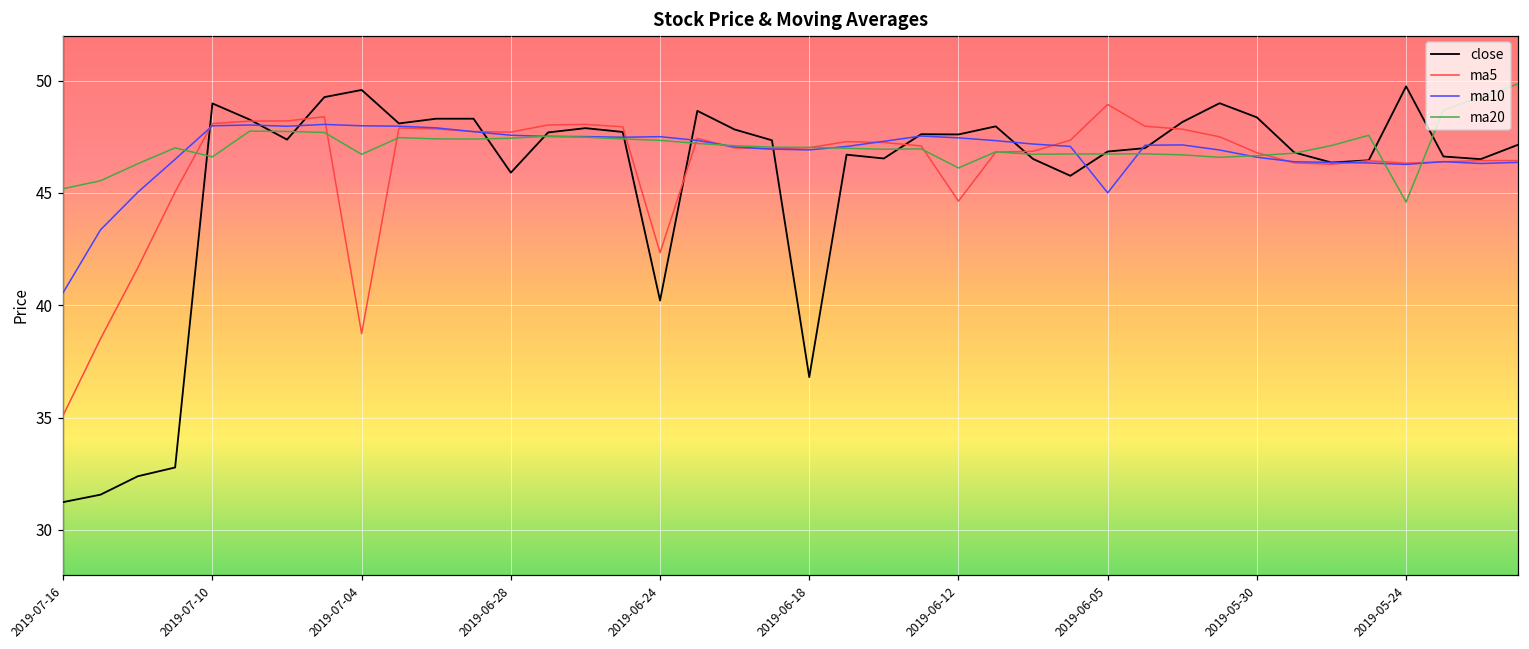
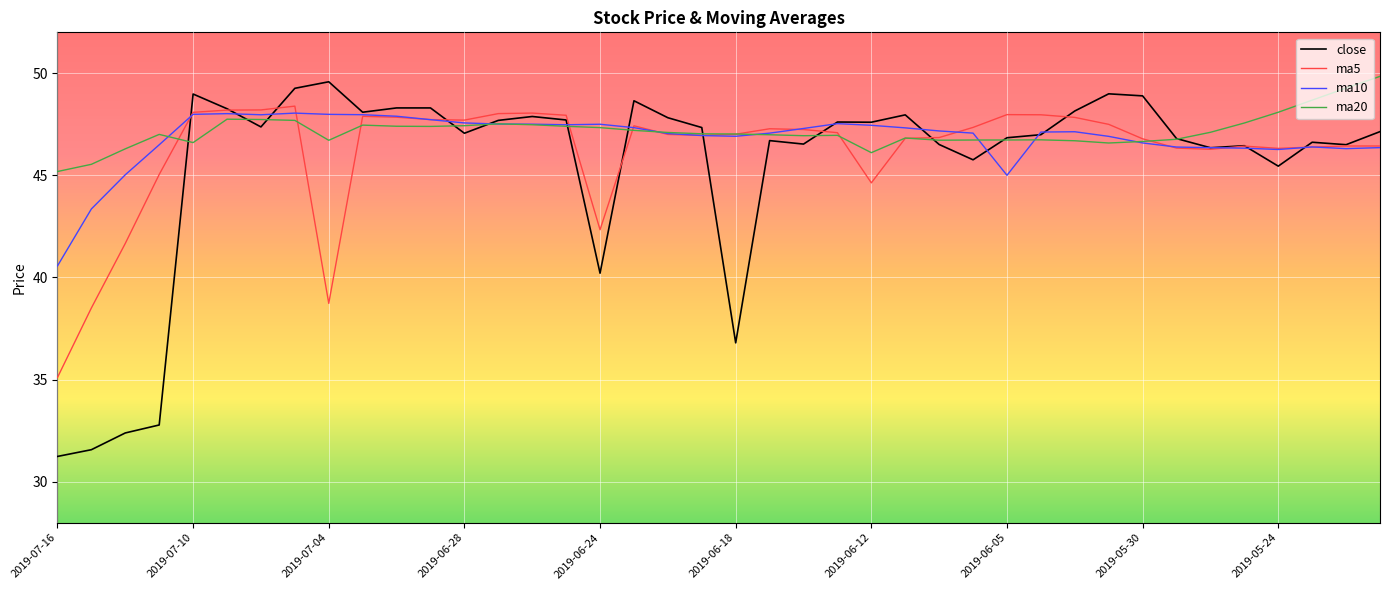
close, 2019-06-28: 45.9 -> 47.1
ma5, 2019-06-05: 48.9 -> 48.0
close, 2019-05-30: 48.4 -> 48.9
close, 2019-05-24: 49.7 -> 45.5
ma20, 2019-05-24: 44.6 -> 48.1
